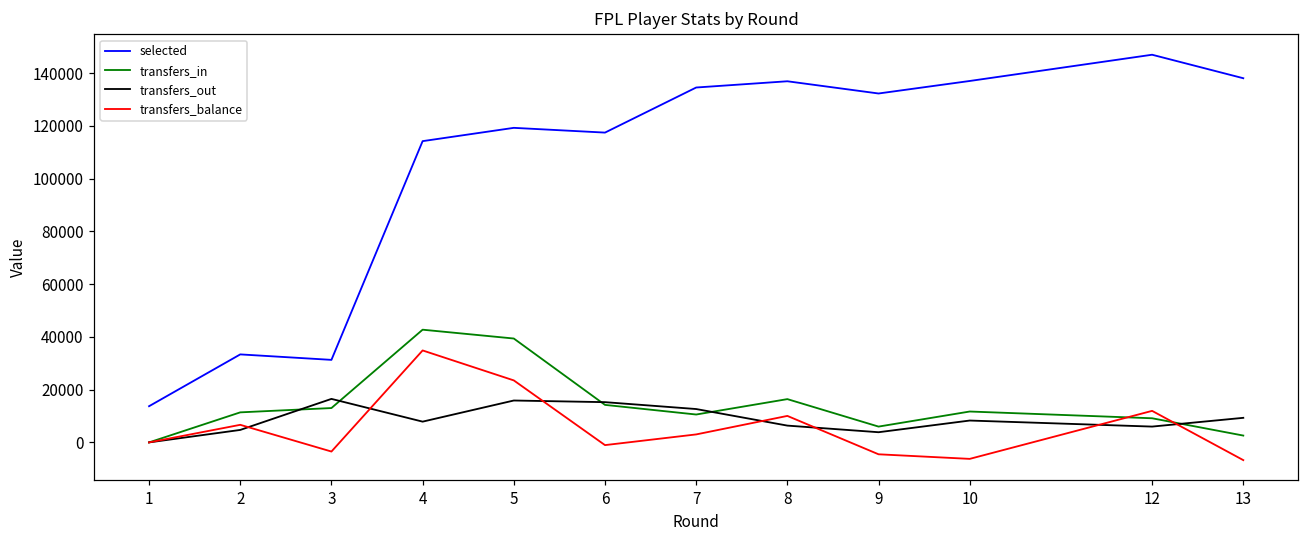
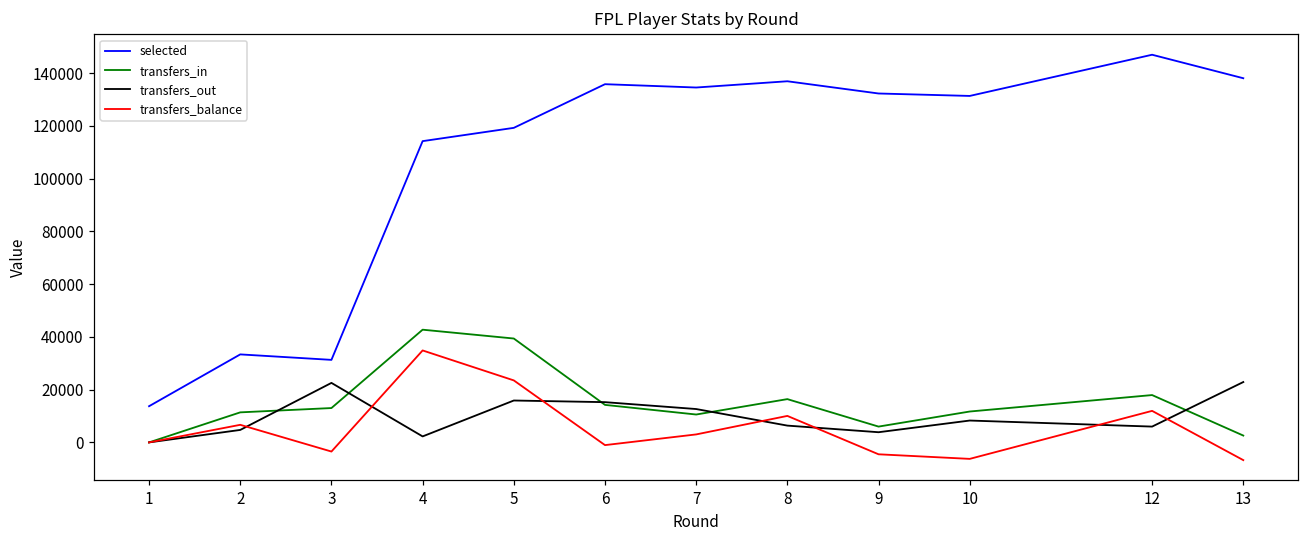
transfers_out, 3: 16000 -> 23000
transfers_out, 4: 8000 -> 2000
selected, 6: 117000 -> 136000
selected, 10: 137000 -> 131000
transfers_in, 12: 9000 -> 18000
transfers_out, 13: 9000 -> 23000
